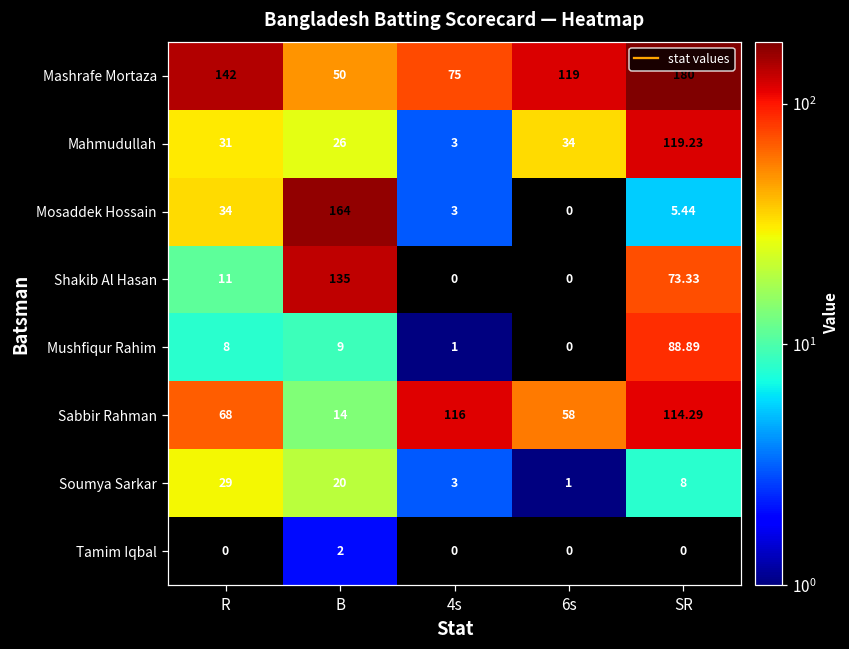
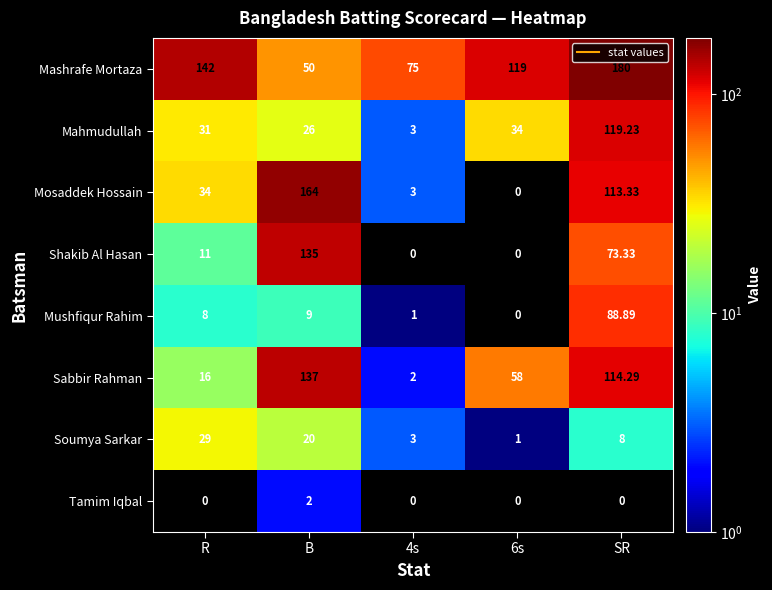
Mosaddek Hossain, SR: 5.44 -> 113.33
Sabbir Rahman, R: 68 -> 16
Sabbir Rahman, B: 14 -> 137
Sabbir Rahman, 4s: 116 -> 2
